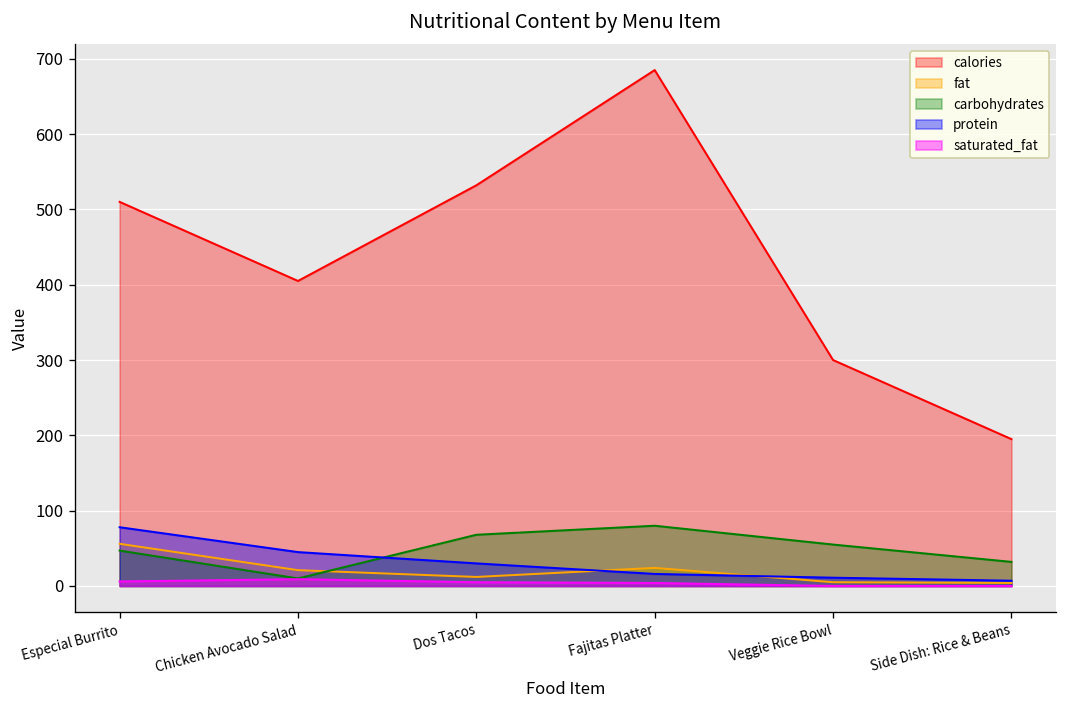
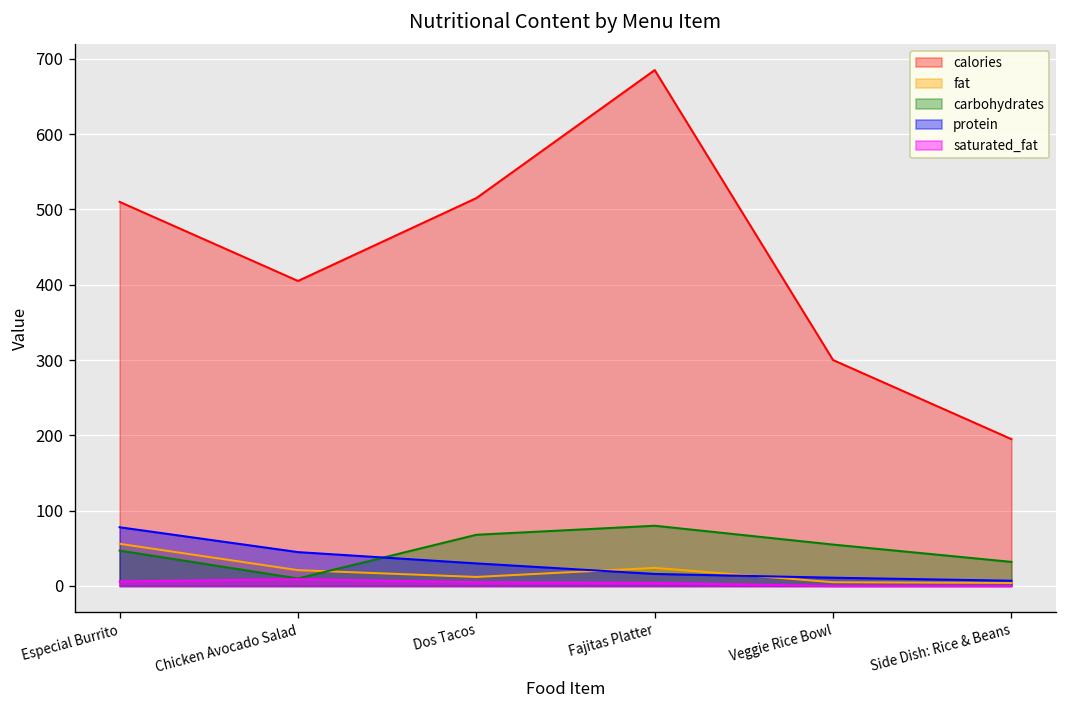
calories, Dos Tacos: 530 -> 520
